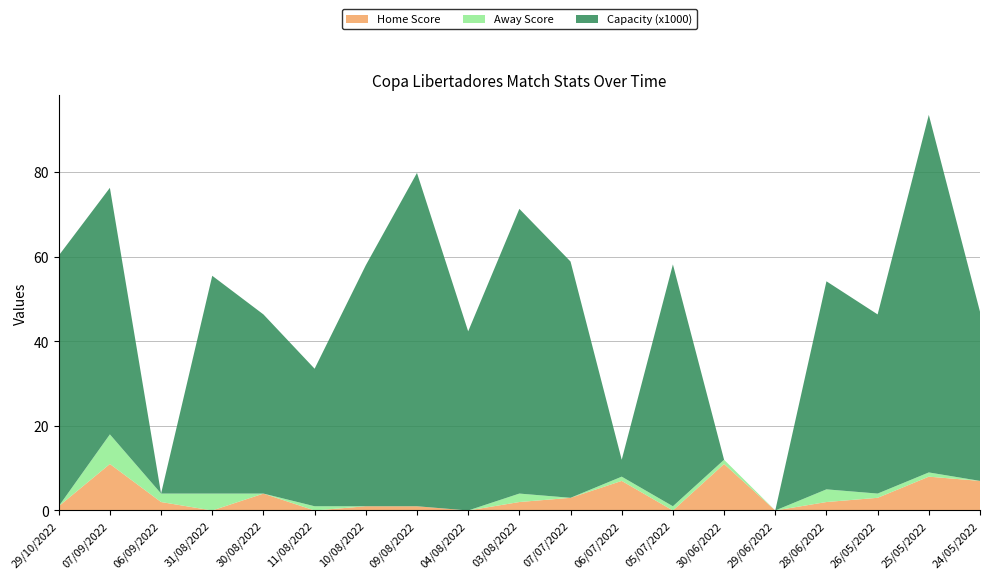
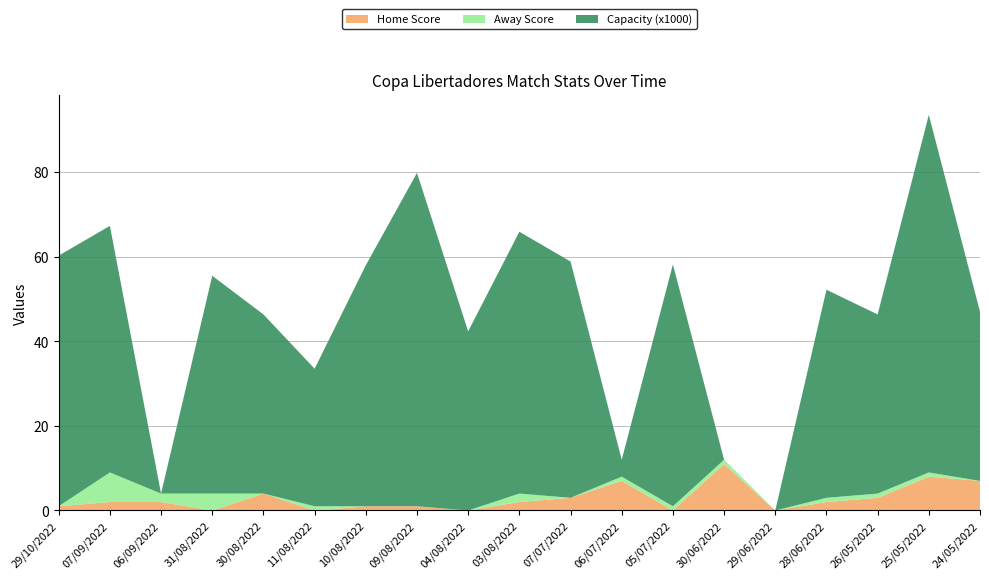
Home Score, 07/09/2022: 11 -> 2
Capacity (x1000), 03/08/2022: 67 -> 62
Away Score, 28/06/2022: 3 -> 1
